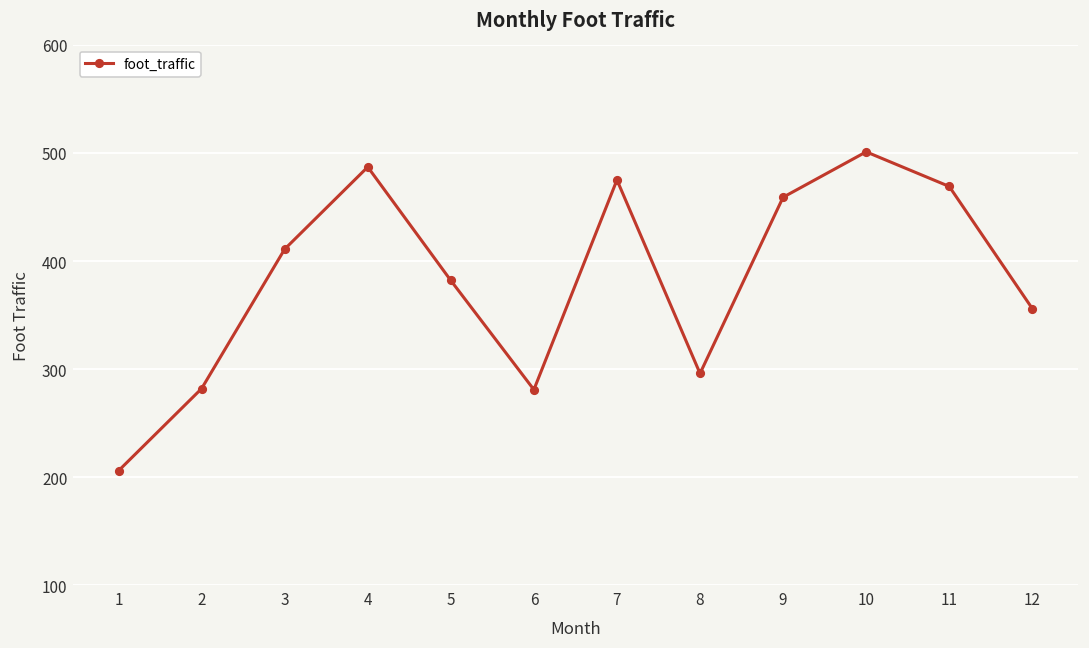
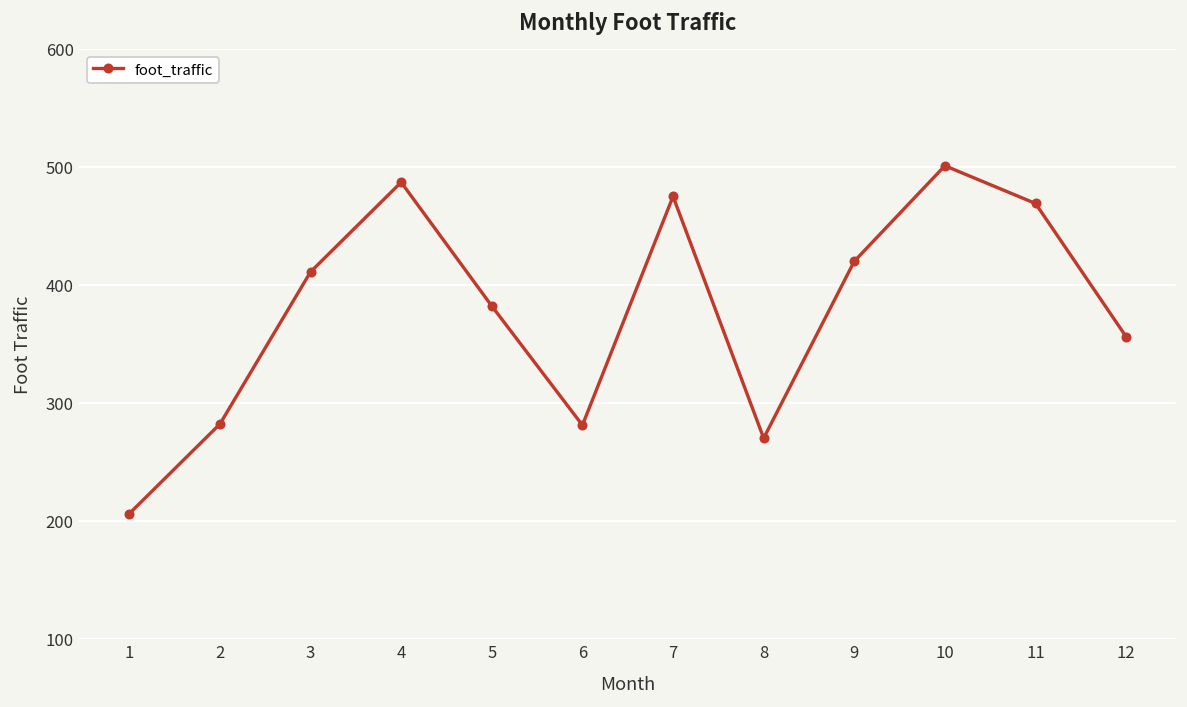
8: 300 -> 270
9: 460 -> 420
